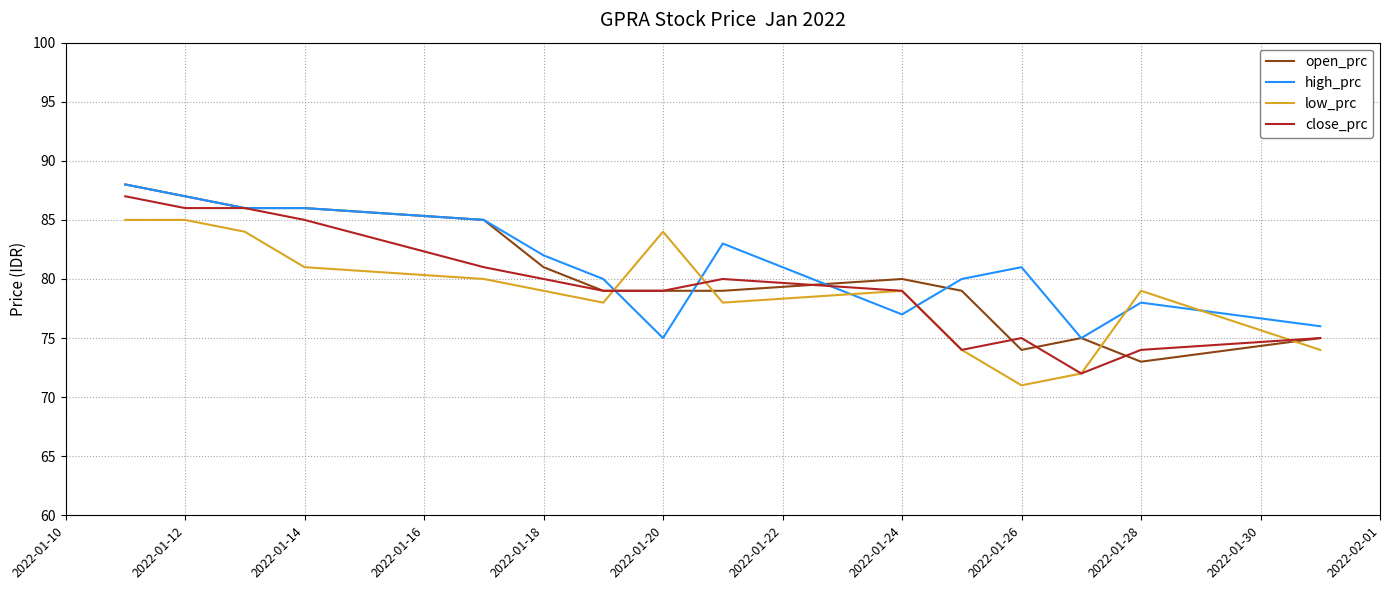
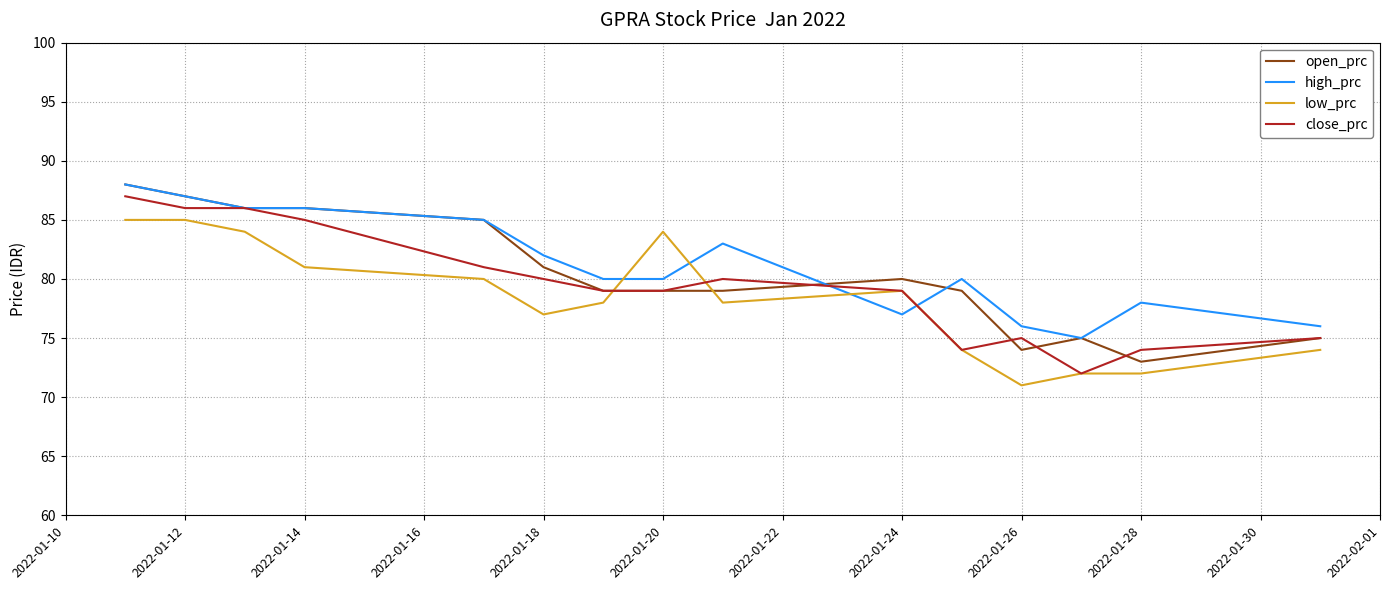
low_prc, 2022-01-18: 79 -> 77
high_prc, 2022-01-20: 75 -> 80
high_prc, 2022-01-26: 81 -> 76
low_prc, 2022-01-28: 79 -> 72
